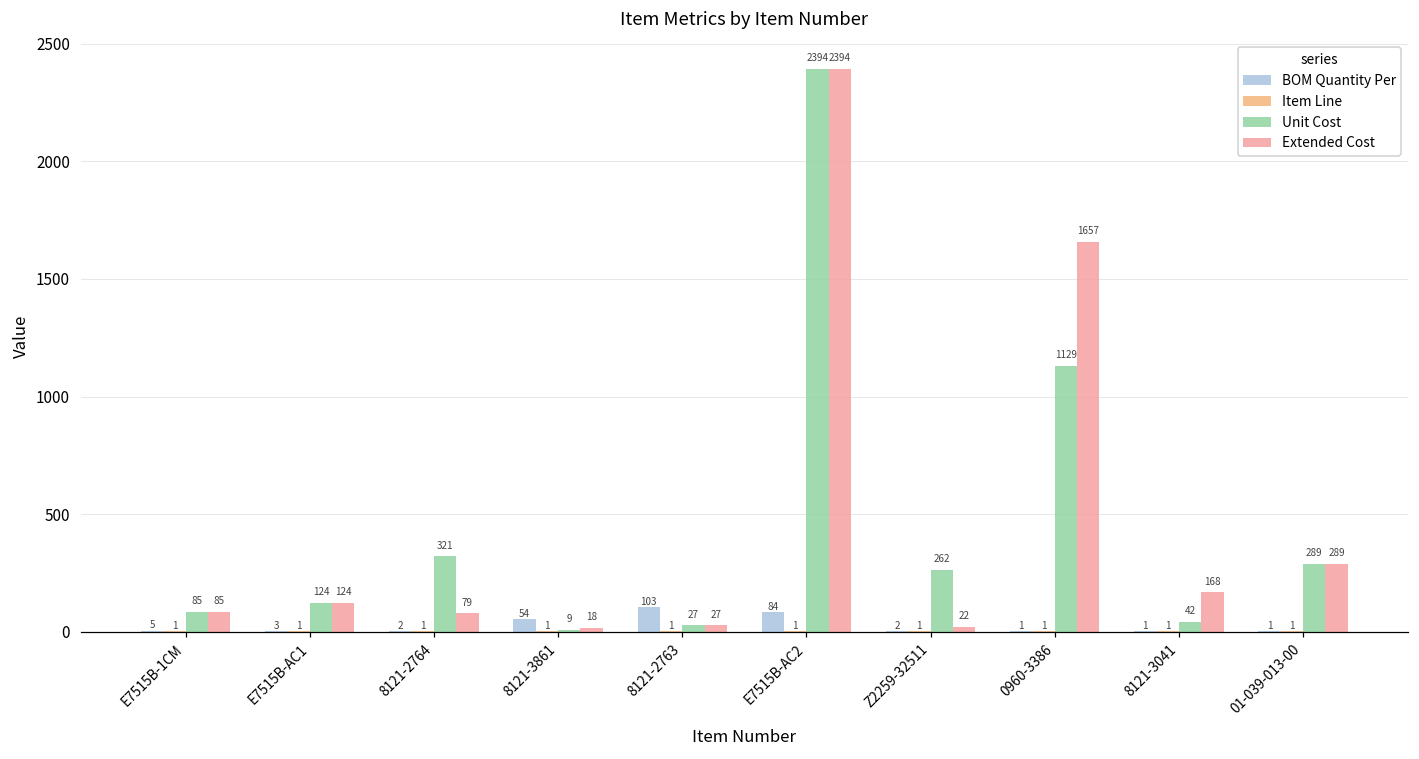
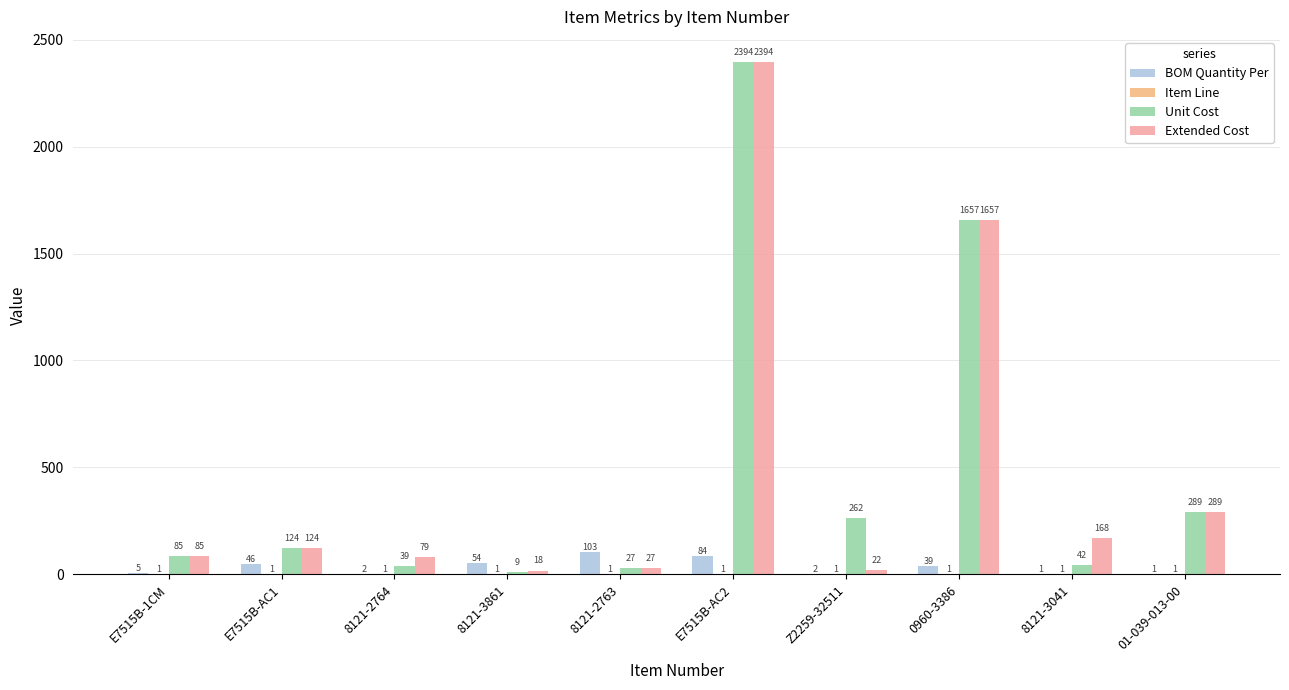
BOM Quantity Per, E7515B-AC1: 3 -> 46
Unit Cost, 8121-2764: 321 -> 39
BOM Quantity Per, 0960-3386: 1 -> 39
Unit Cost, 0960-3386: 1129 -> 1657
